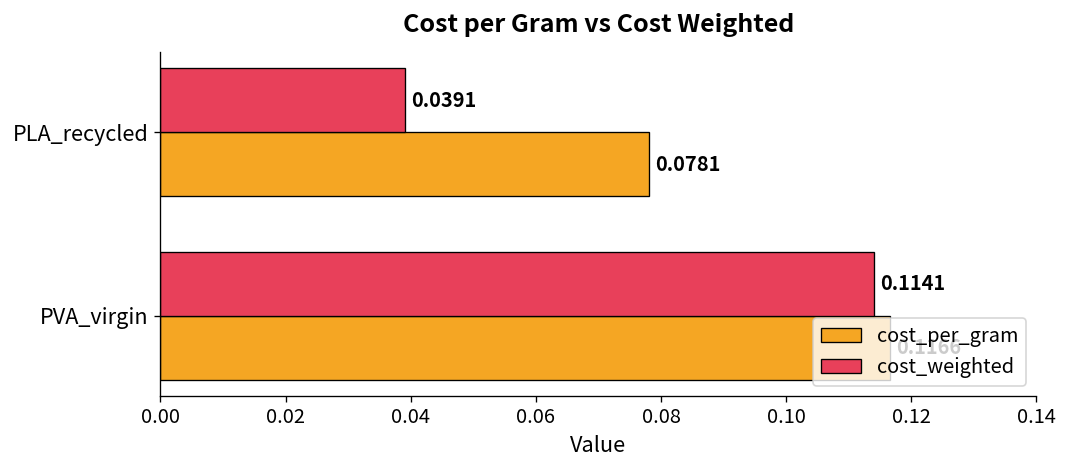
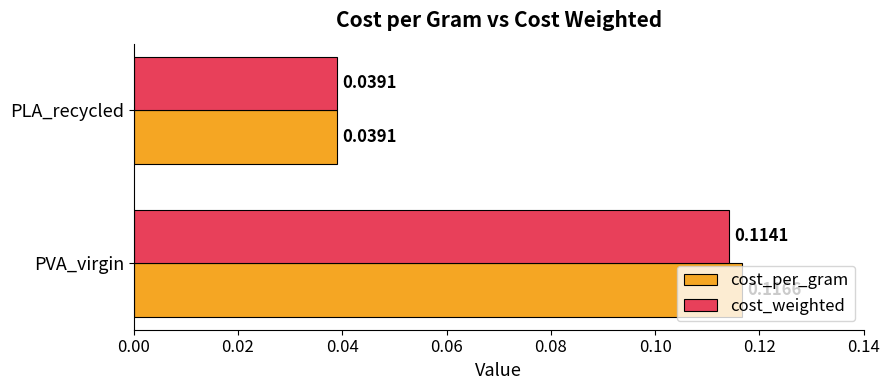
cost_per_gram, PLA_recycled: 0.0781 -> 0.0391
